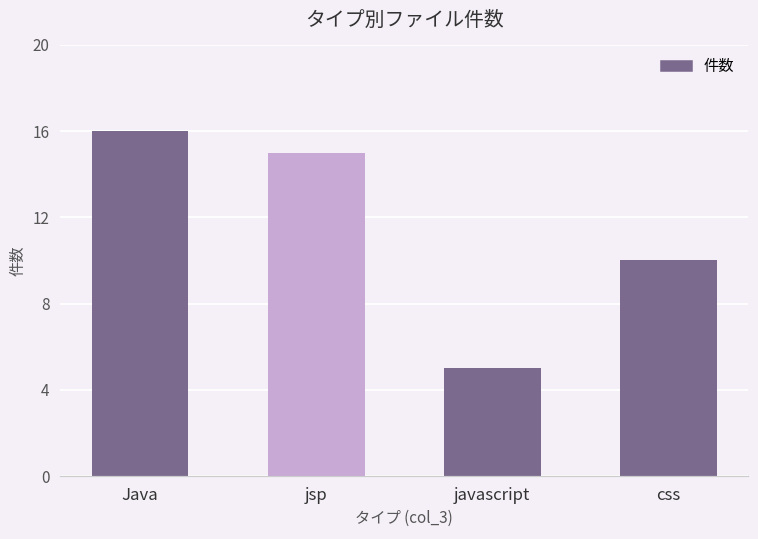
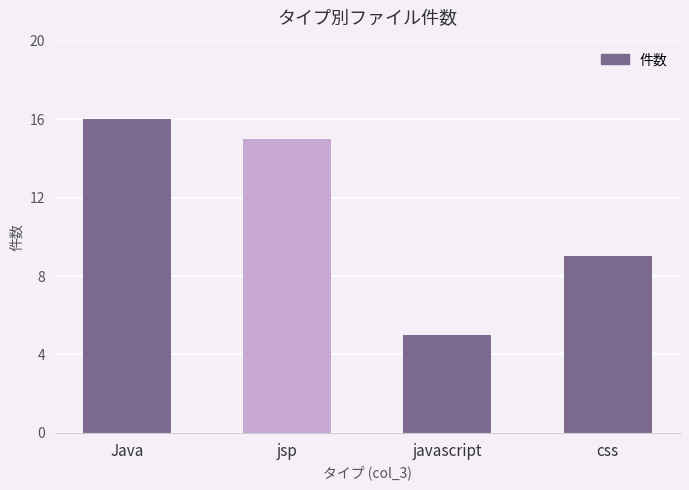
css: 10 -> 9
